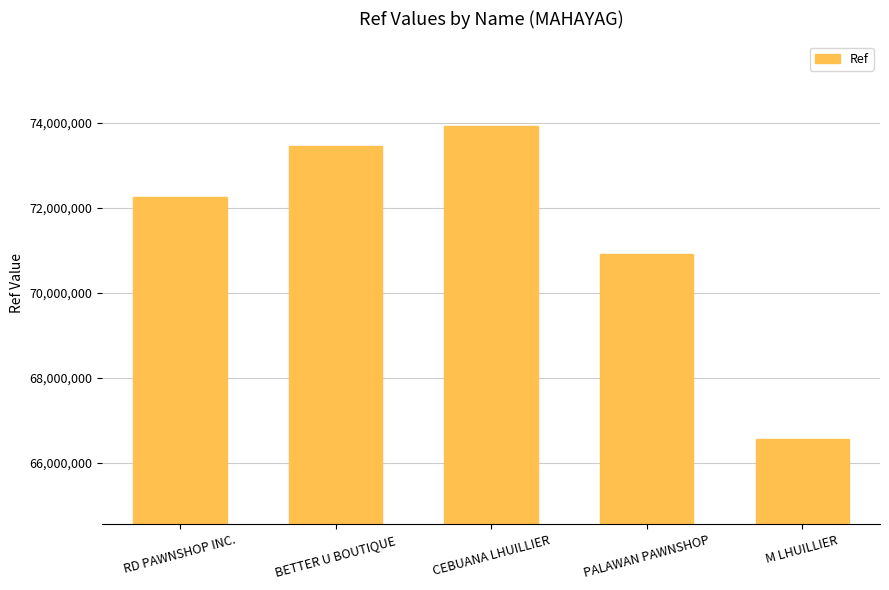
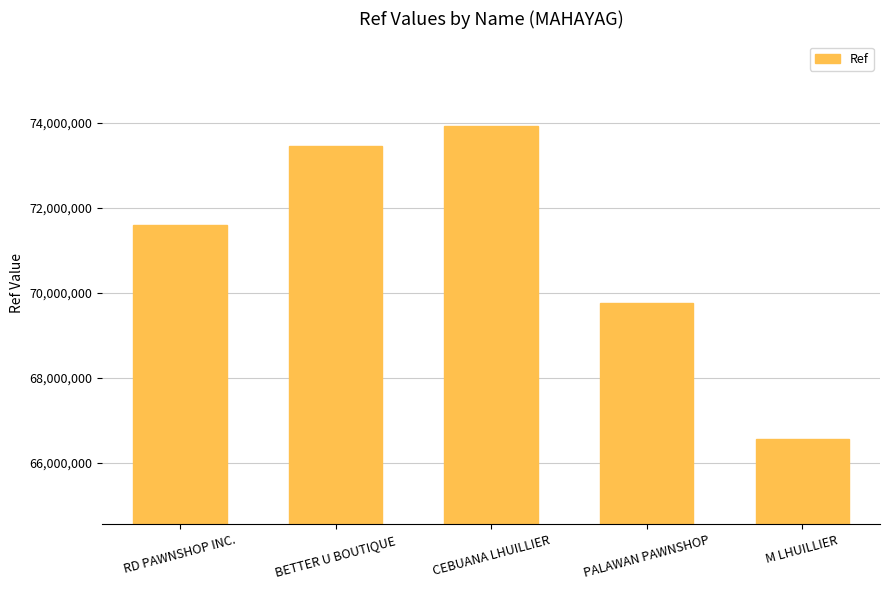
RD PAWNSHOP INC.: 72,300,000 -> 71,600,000
PALAWAN PAWNSHOP: 70,900,000 -> 69,800,000
